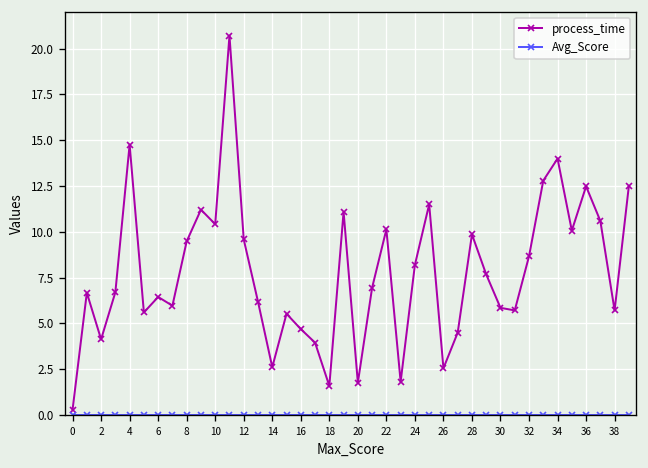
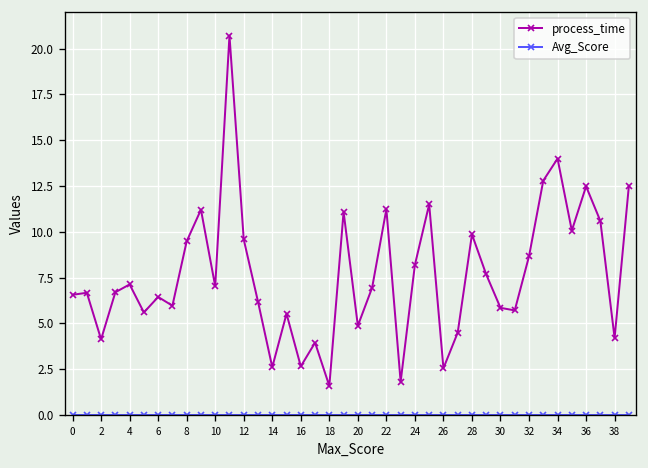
process_time, 0: 0.3 -> 6.6
process_time, 4: 14.8 -> 7.1
process_time, 10: 10.4 -> 7.0
process_time, 16: 4.7 -> 2.6
process_time, 20: 1.8 -> 4.9
process_time, 22: 10.1 -> 11.2
process_time, 38: 5.7 -> 4.2
